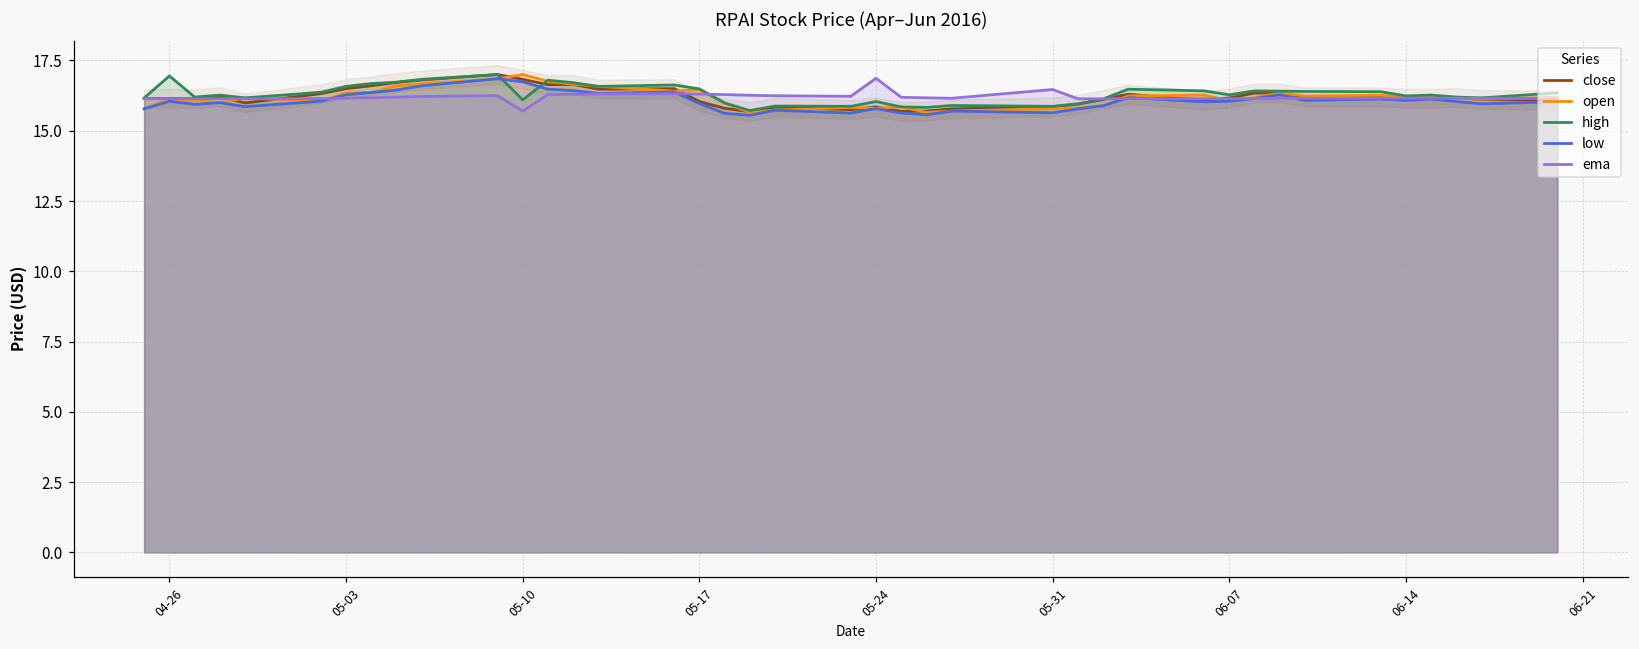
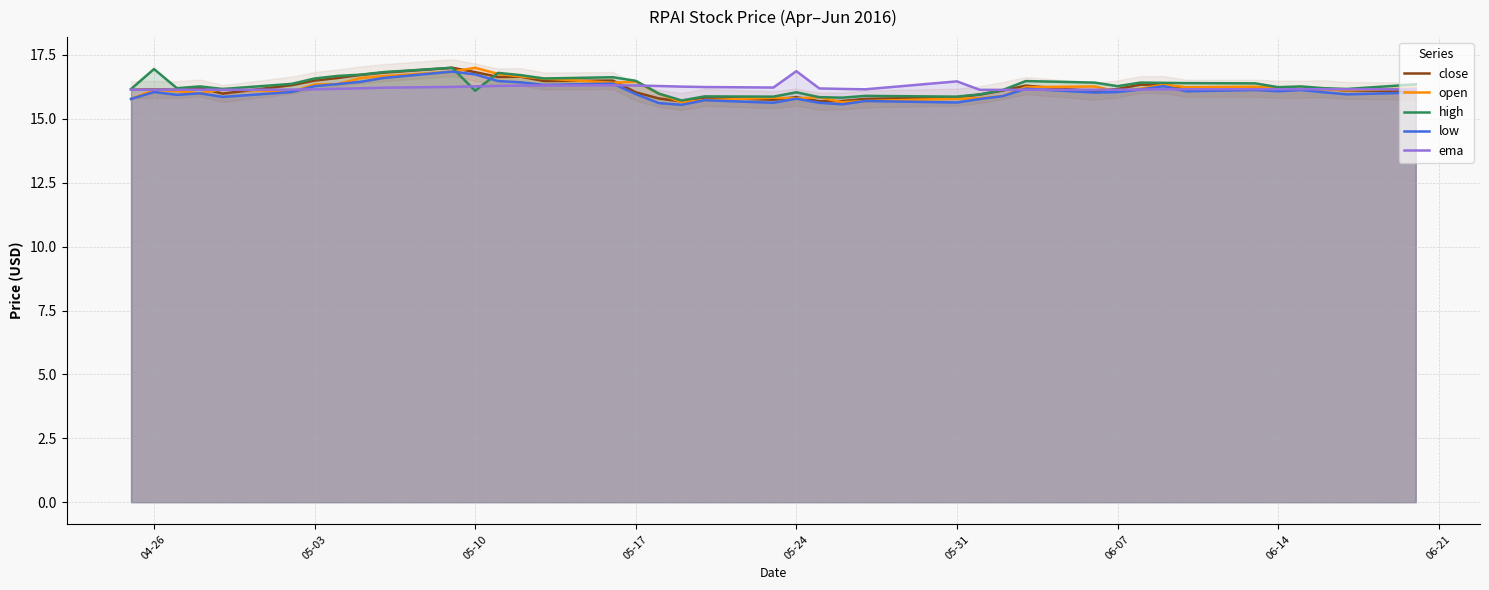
ema, 05-10: 15.7 -> 16.3
